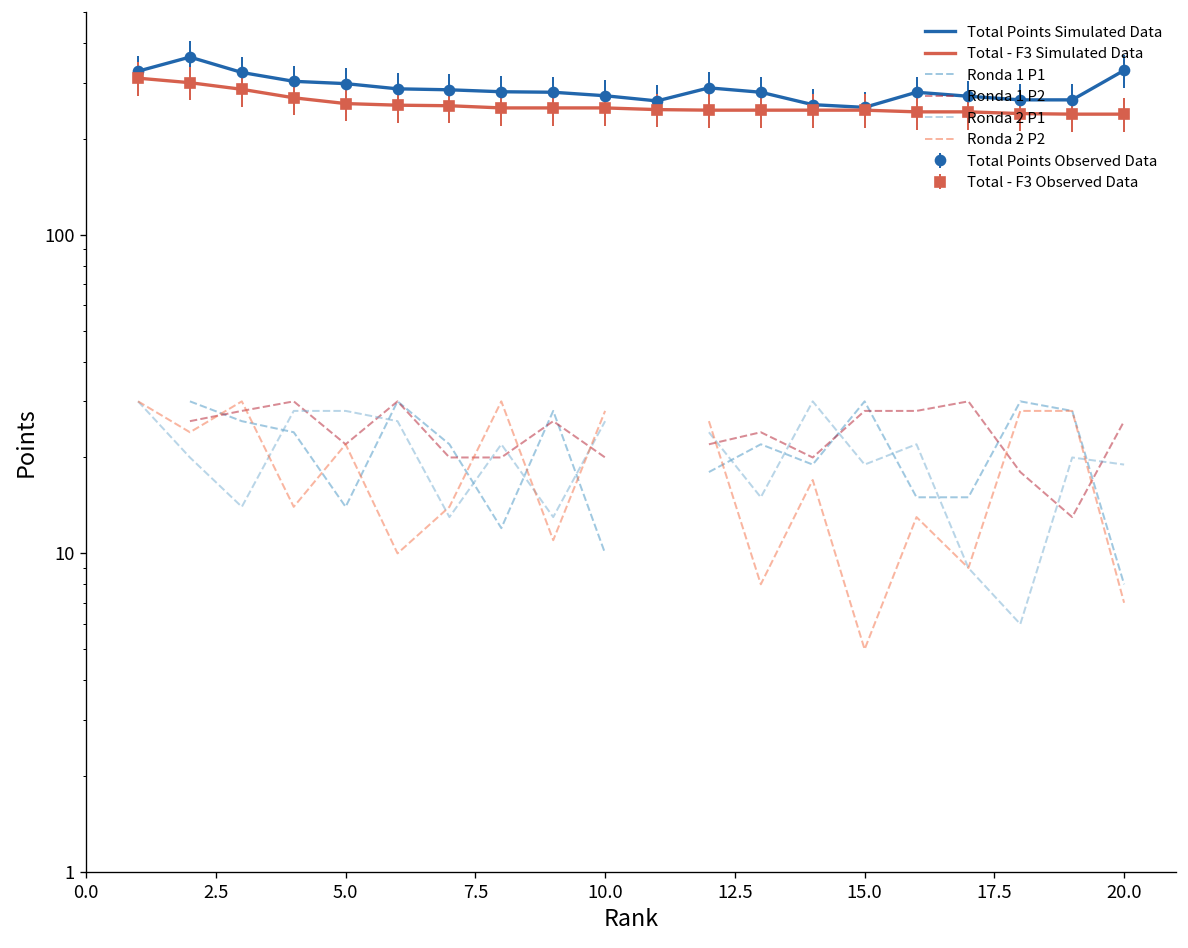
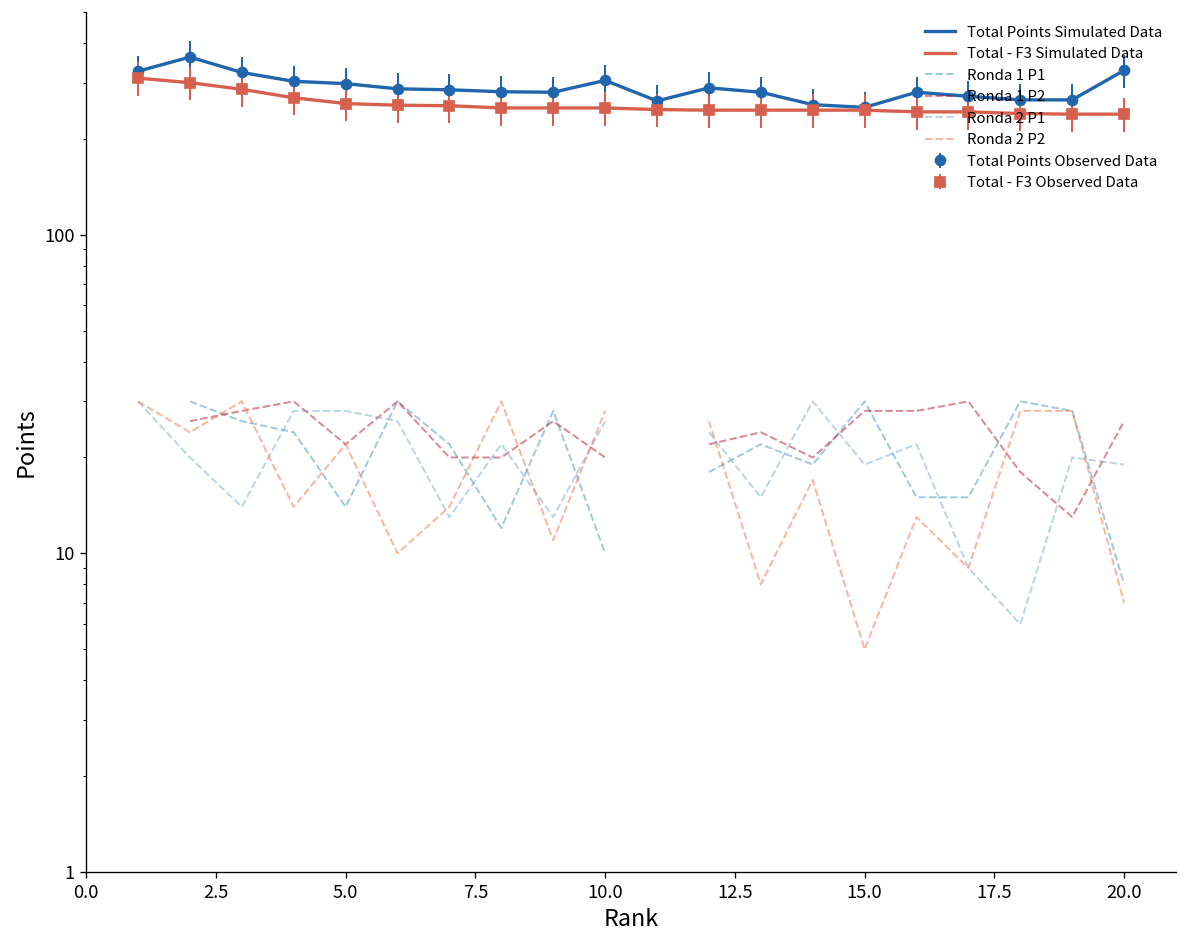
Total Points Simulated Data, 10.0: 270 -> 310
